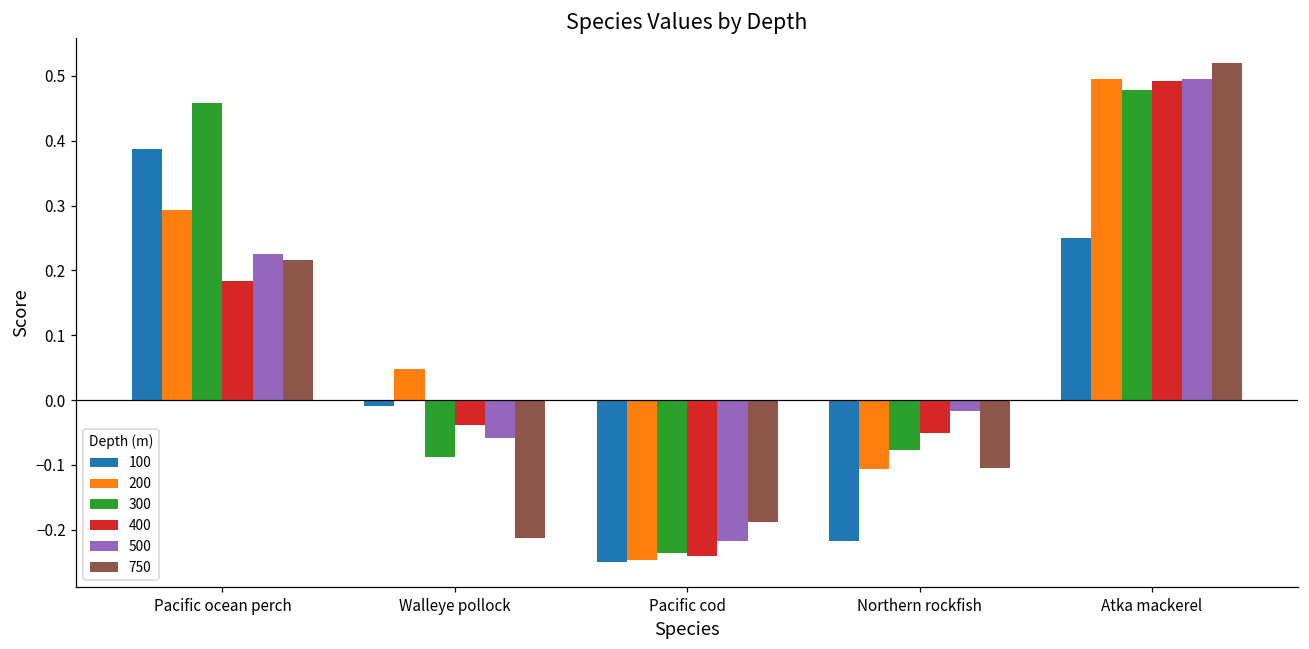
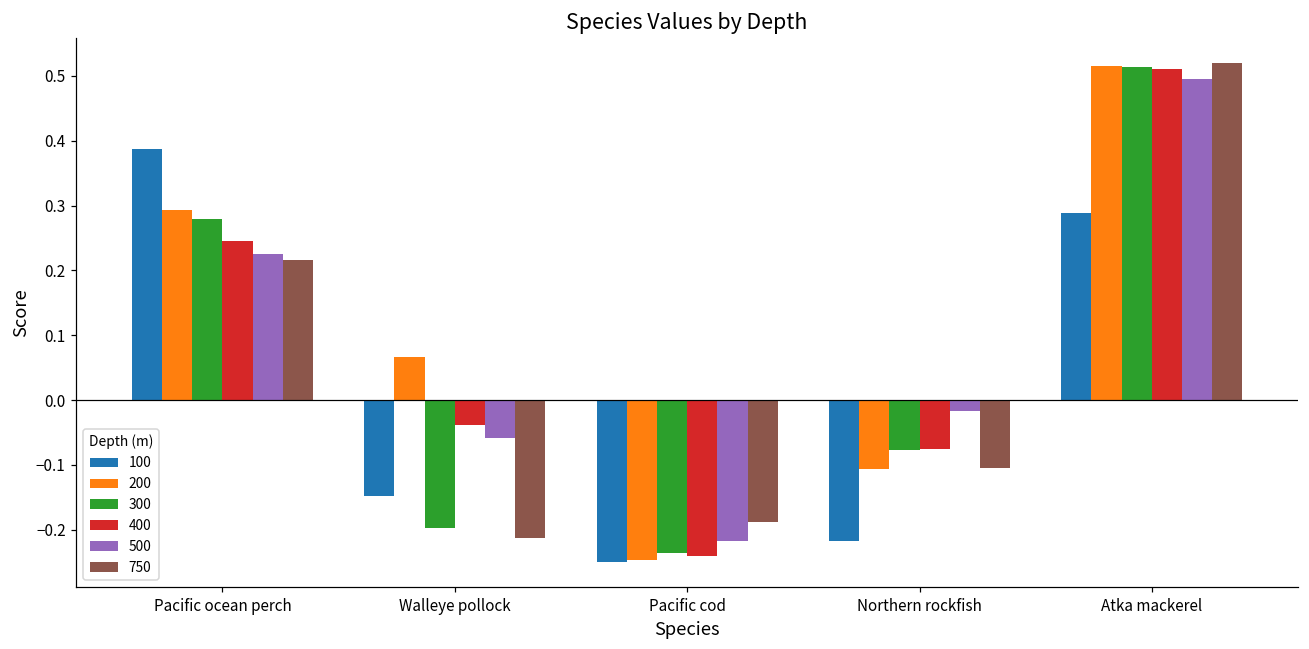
300, Pacific ocean perch: 0.46 -> 0.28
400, Pacific ocean perch: 0.18 -> 0.25
100, Walleye pollock: -0.01 -> -0.15
200, Walleye pollock: 0.05 -> 0.07
300, Walleye pollock: -0.09 -> -0.20
400, Northern rockfish: -0.05 -> -0.08
100, Atka mackerel: 0.25 -> 0.29
200, Atka mackerel: 0.50 -> 0.52
300, Atka mackerel: 0.48 -> 0.51
400, Atka mackerel: 0.49 -> 0.51
